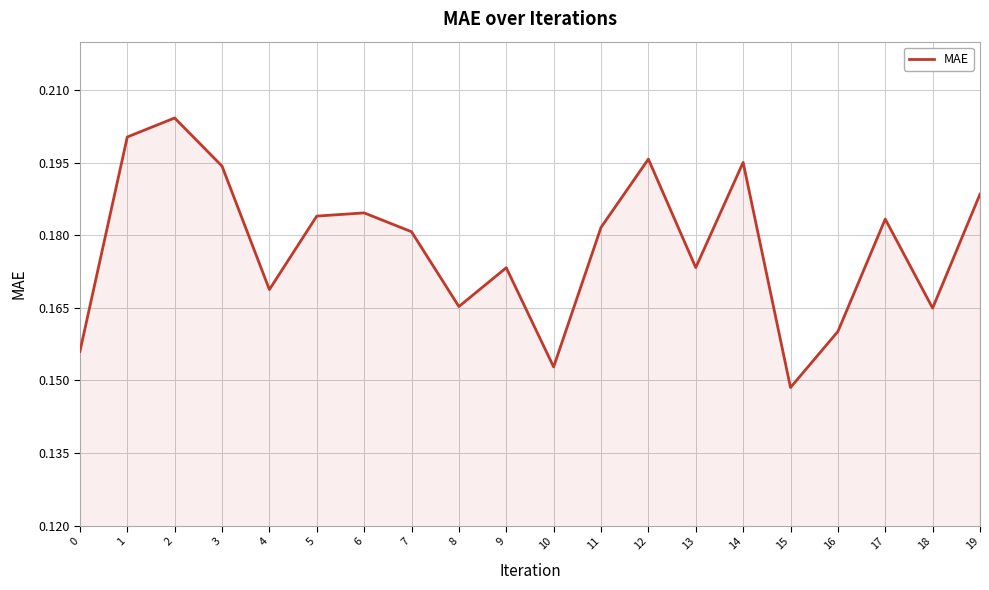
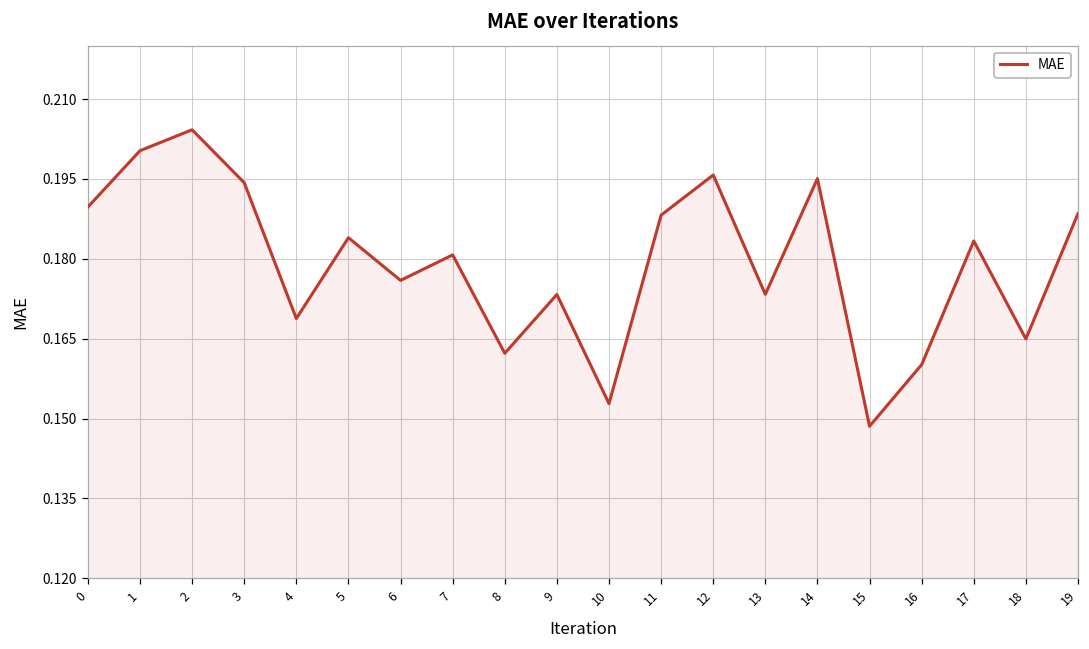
0: 0.156 -> 0.190
6: 0.185 -> 0.176
8: 0.165 -> 0.162
11: 0.182 -> 0.188
